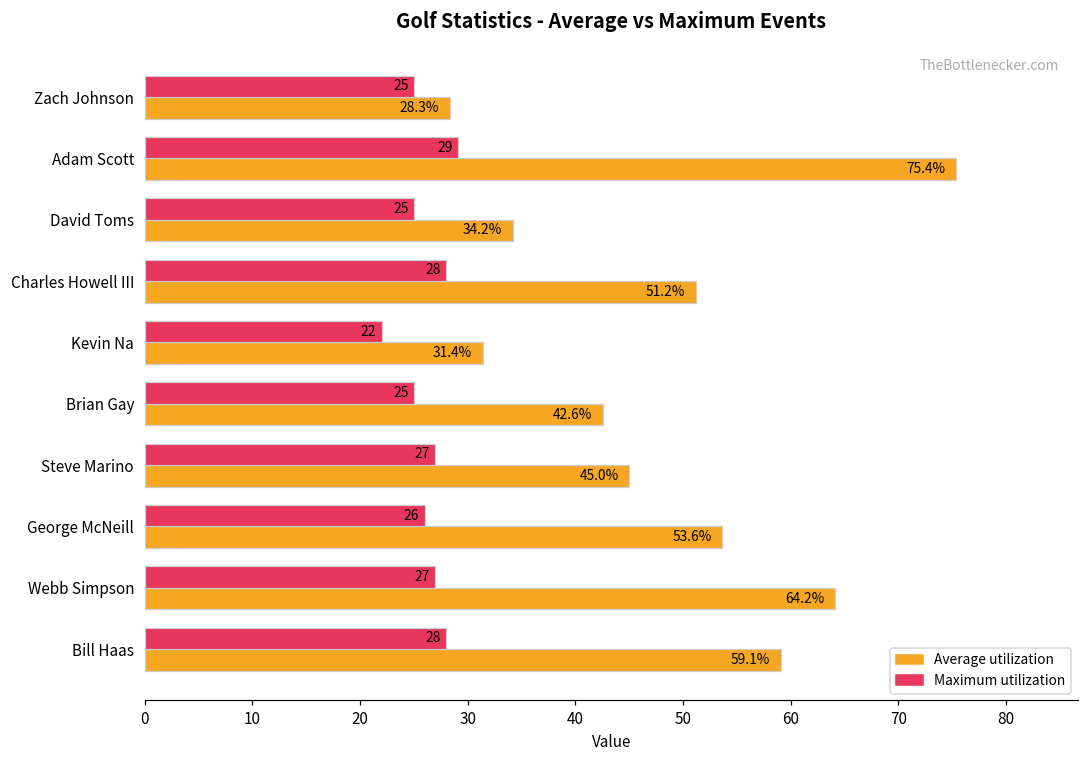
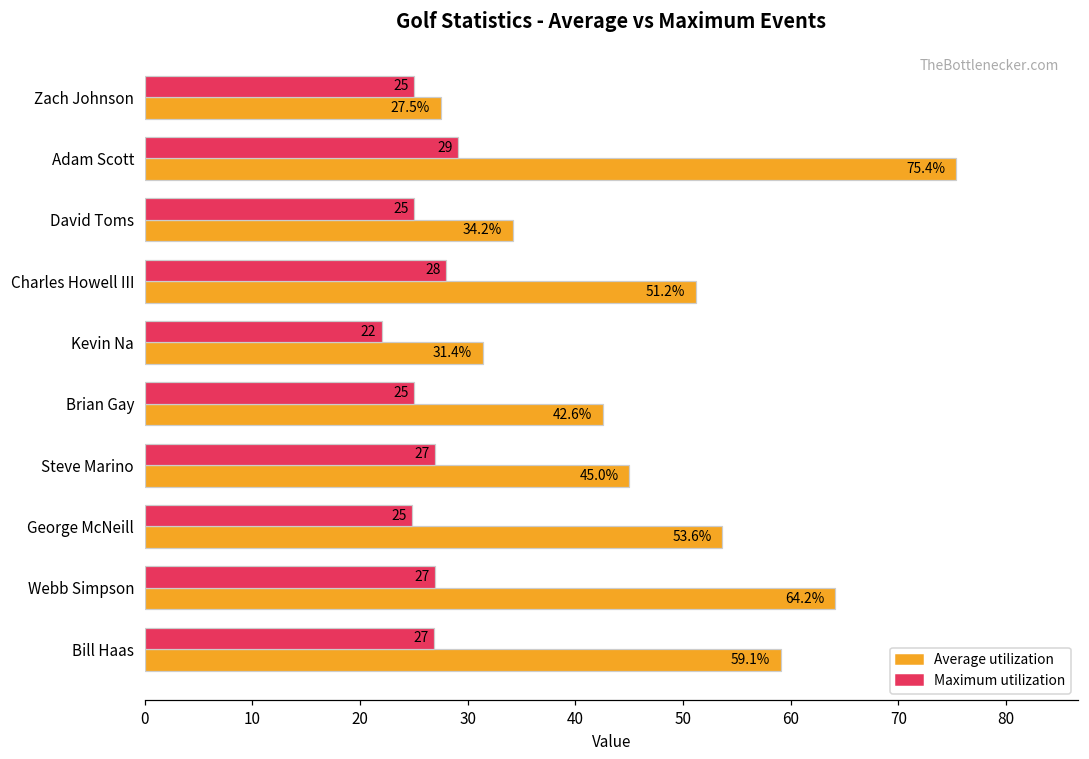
Average utilization, Zach Johnson: 28.3% -> 27.5%
Maximum utilization, George McNeill: 26 -> 25
Maximum utilization, Bill Haas: 28 -> 27
